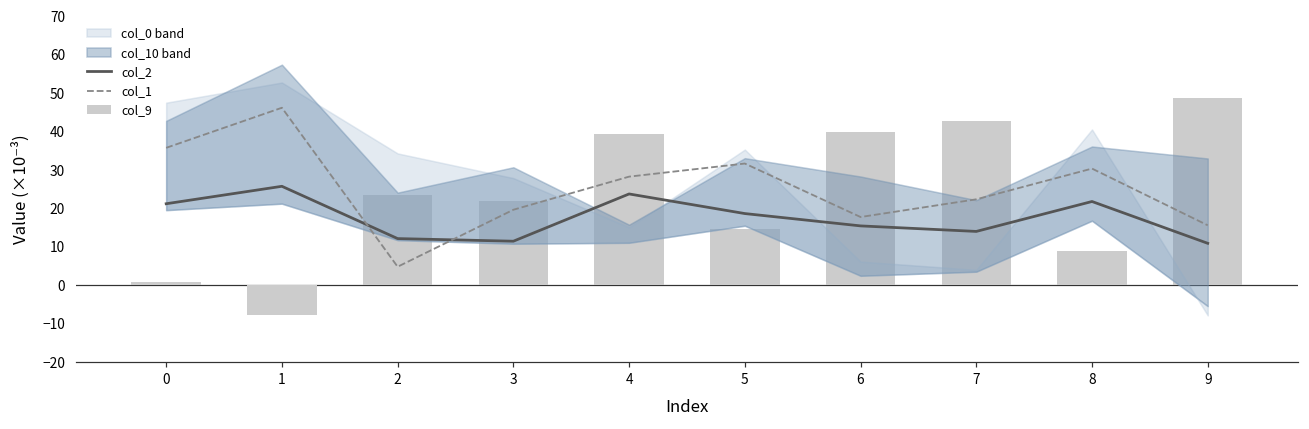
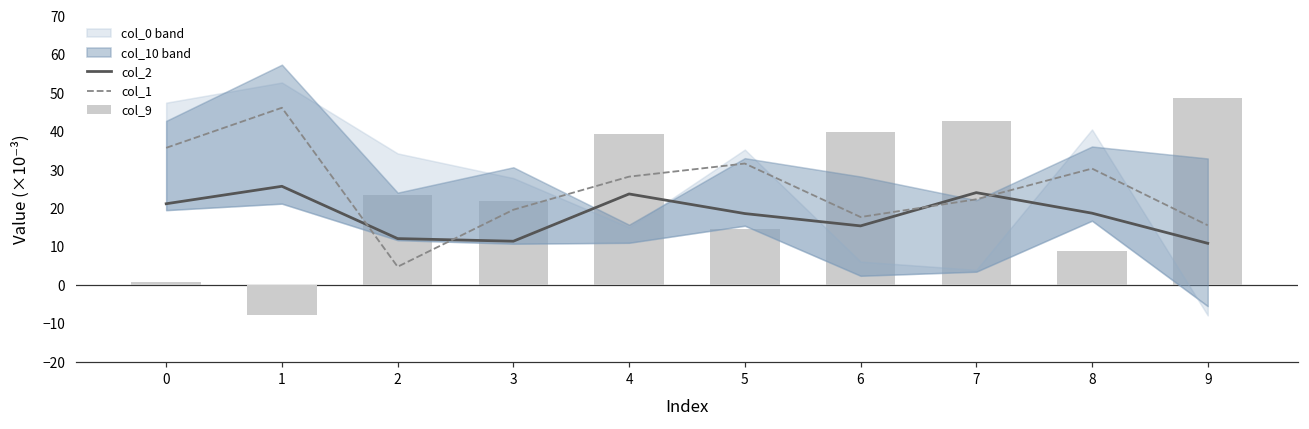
col_2, 7: 14 -> 24
col_2, 8: 22 -> 19
